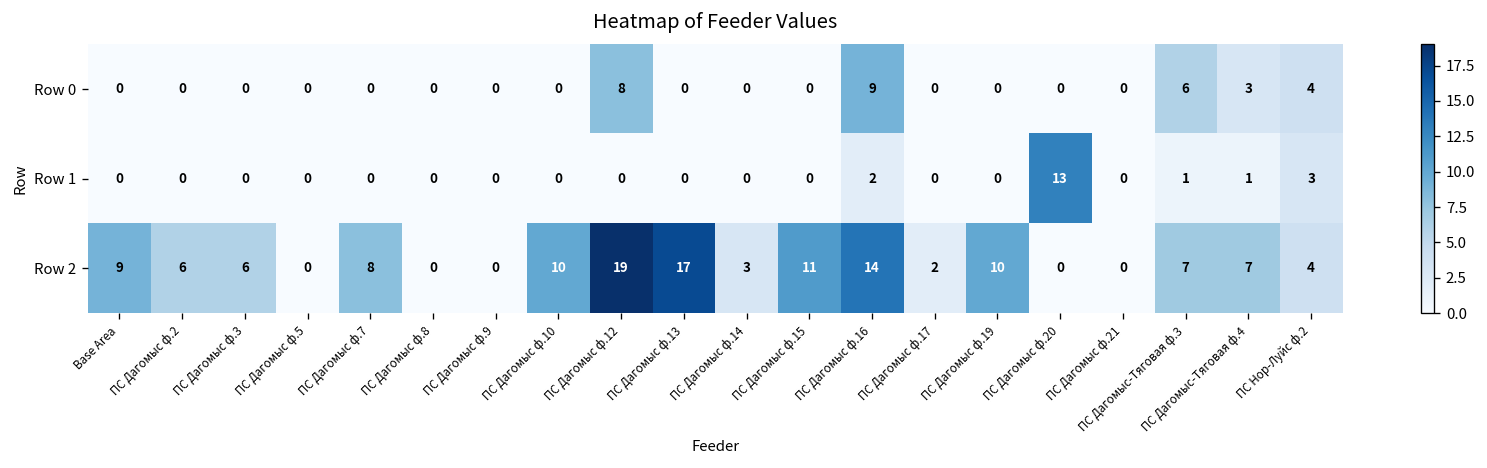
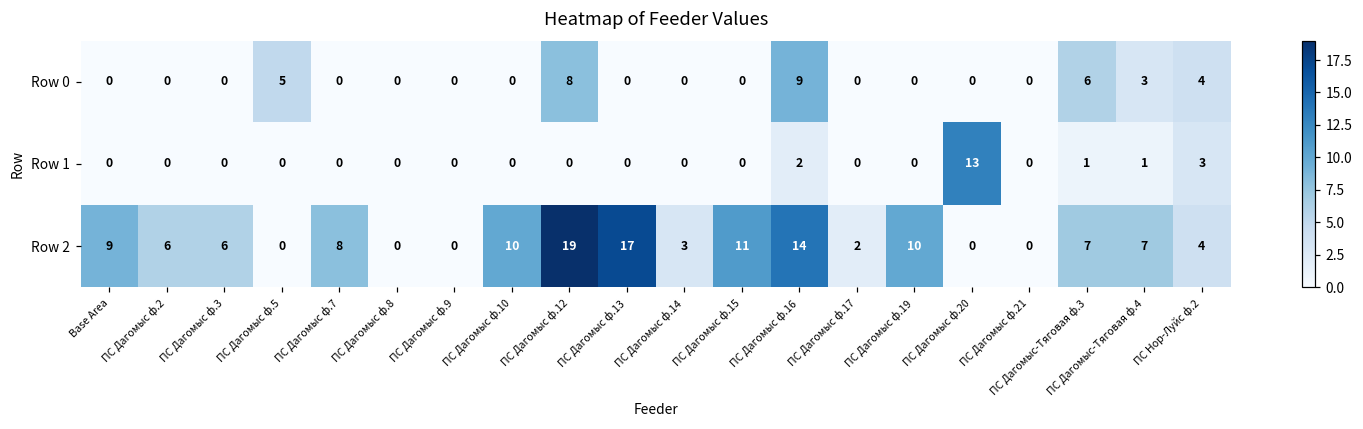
Row 0, ПС Дагомыс ф.5: 0 -> 5
